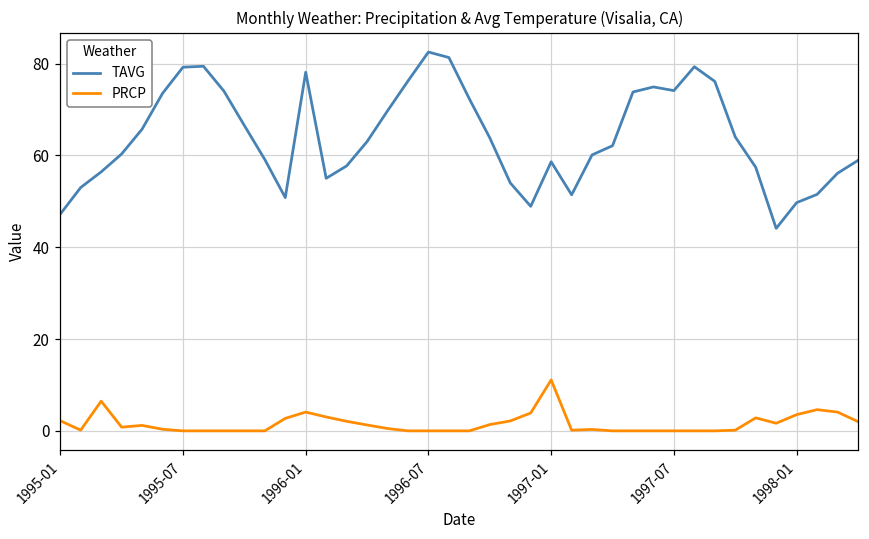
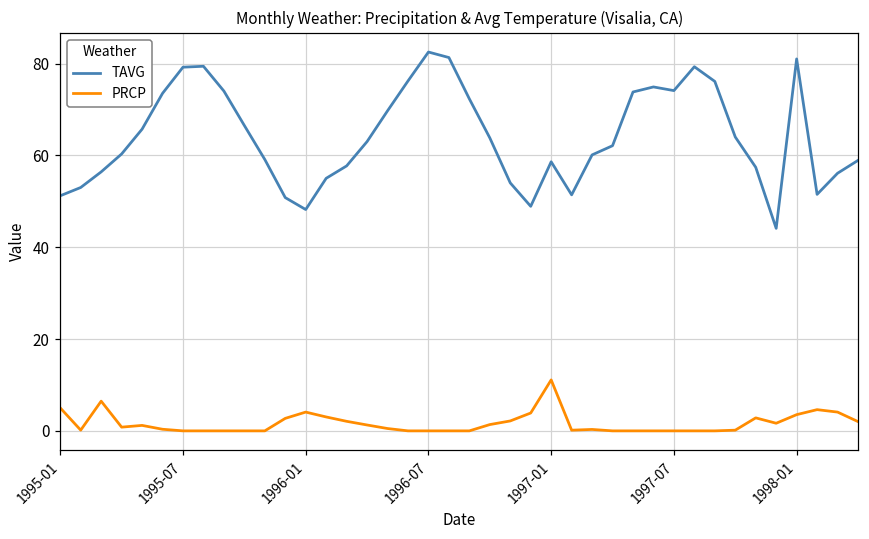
TAVG, 1995-01: 47 -> 51
PRCP, 1995-01: 2 -> 5
TAVG, 1996-01: 78 -> 48
TAVG, 1998-01: 50 -> 81
